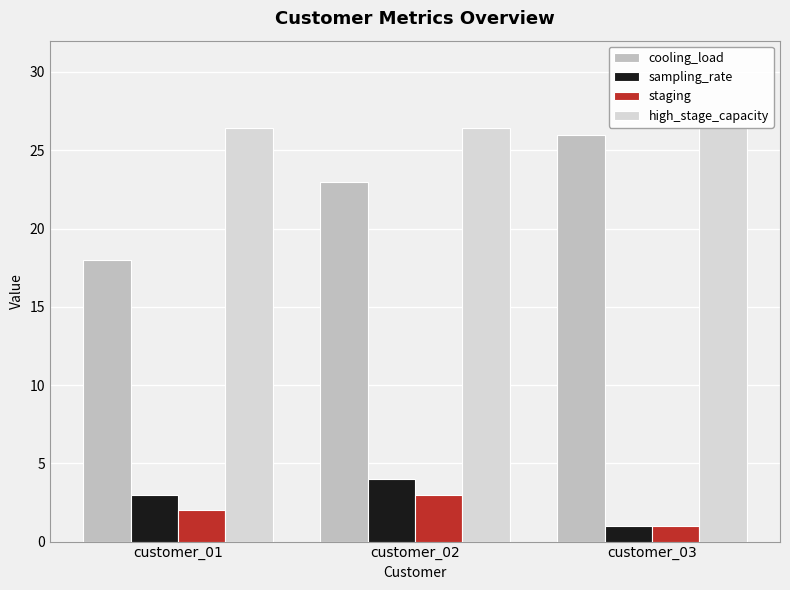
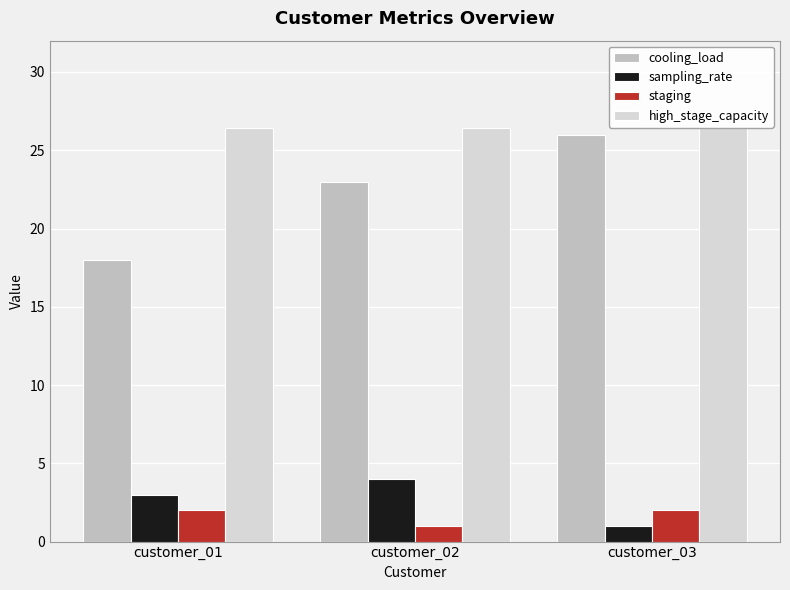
staging, customer_02: 3 -> 1
staging, customer_03: 1 -> 2
